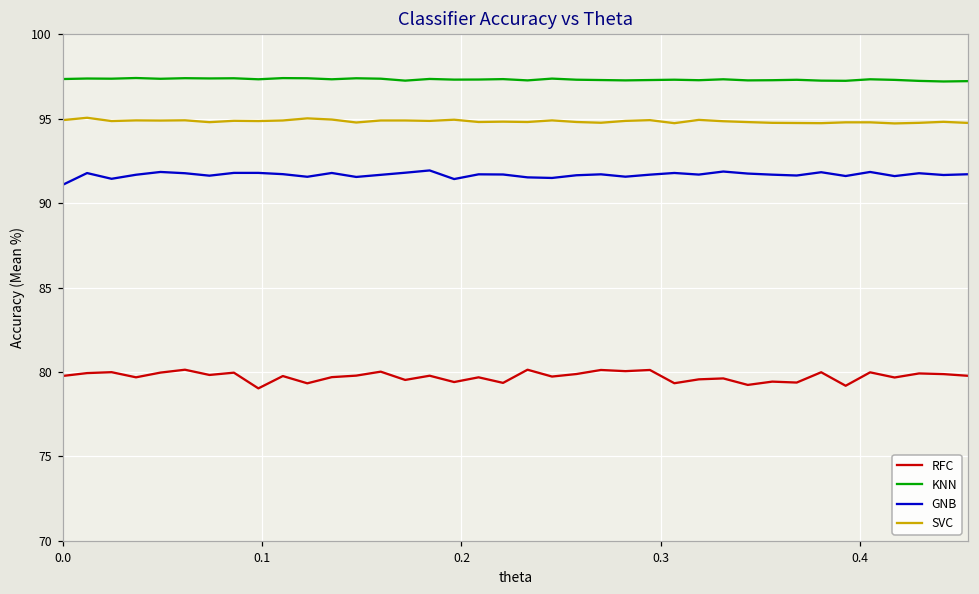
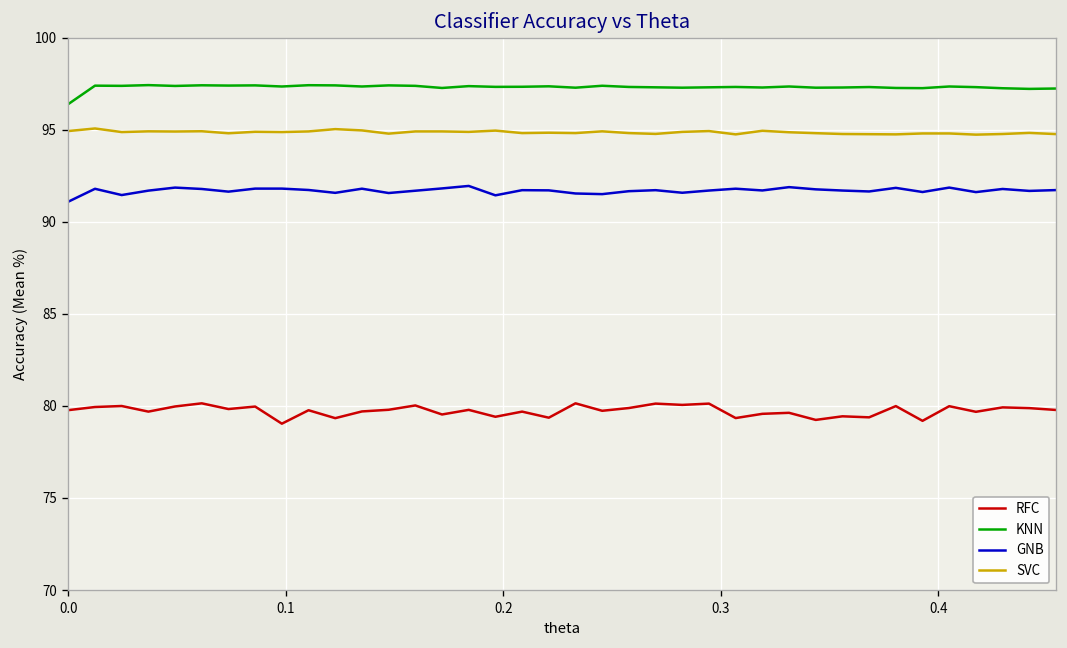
KNN, 0.0: 97.4 -> 96.4
